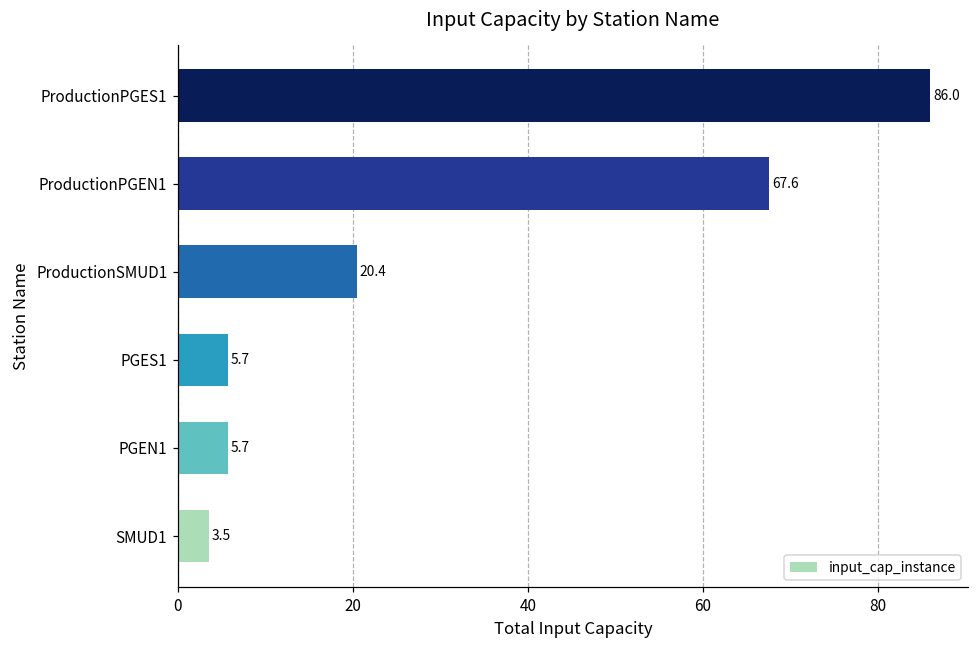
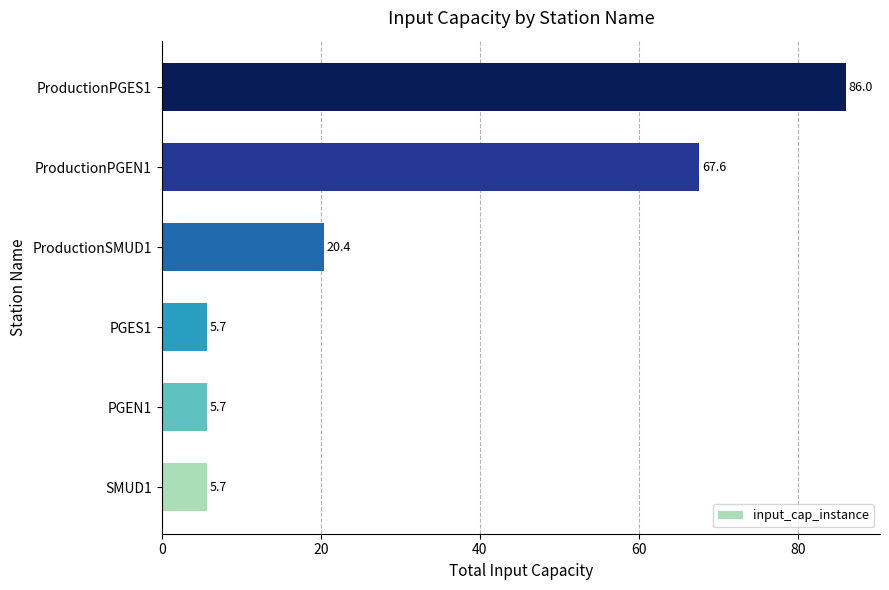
SMUD1: 3.5 -> 5.7
